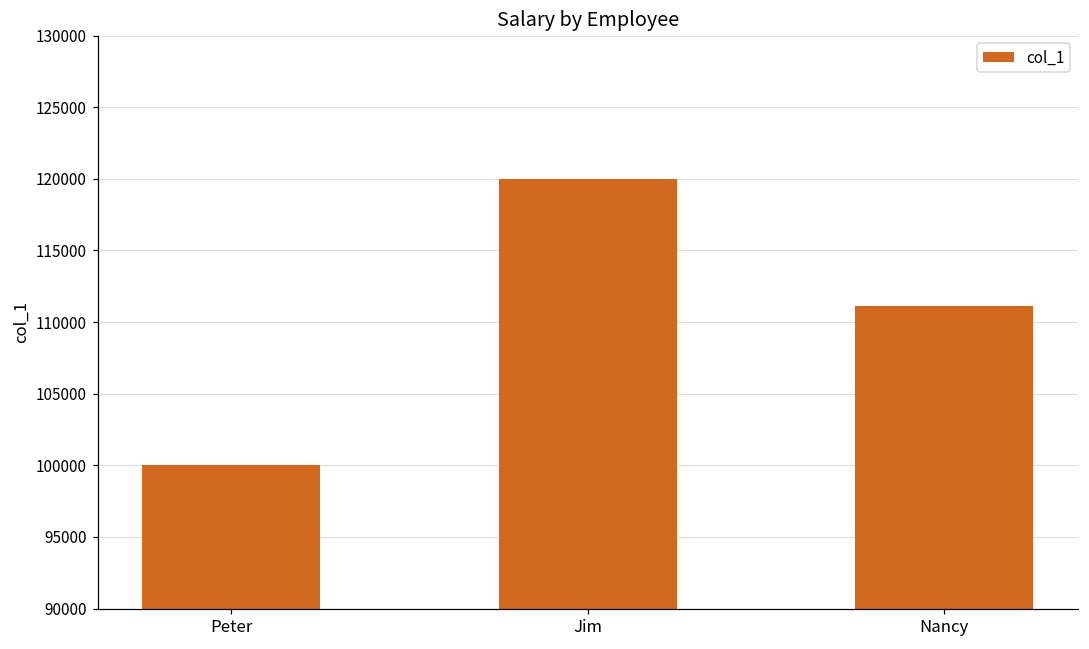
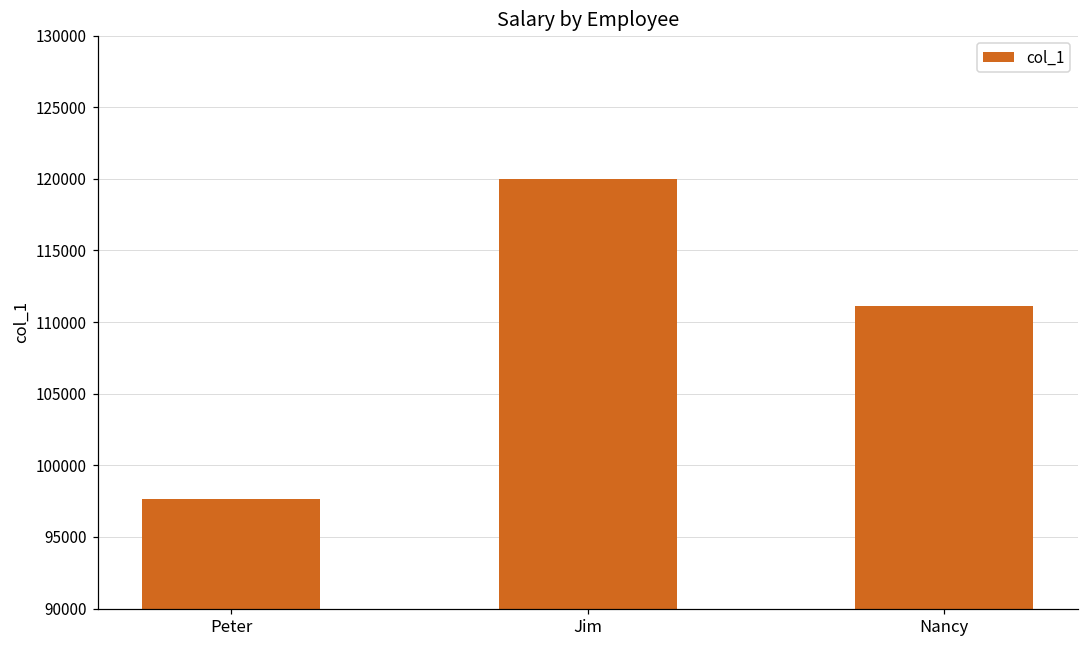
Peter: 100000 -> 97600
